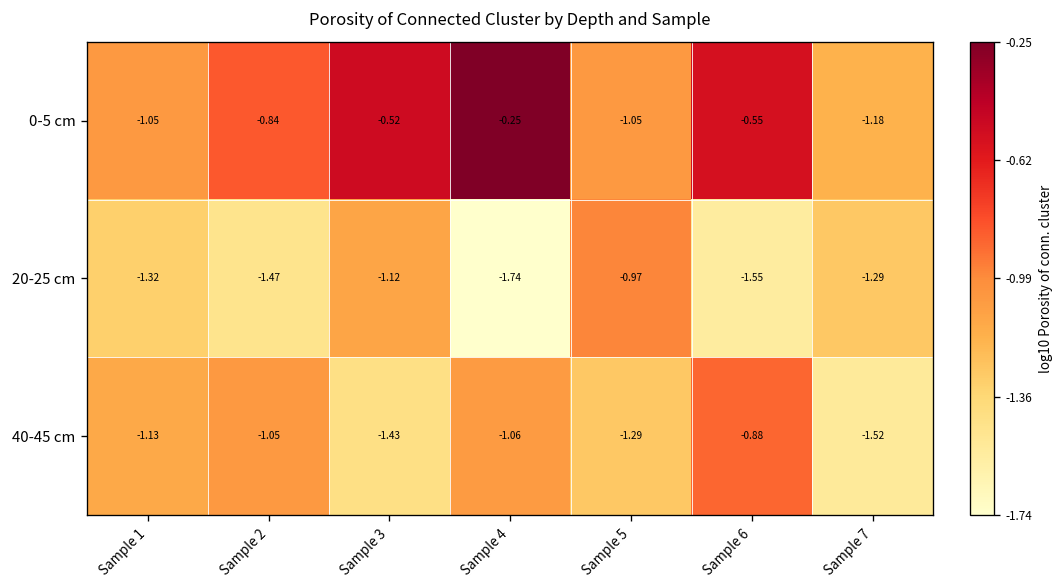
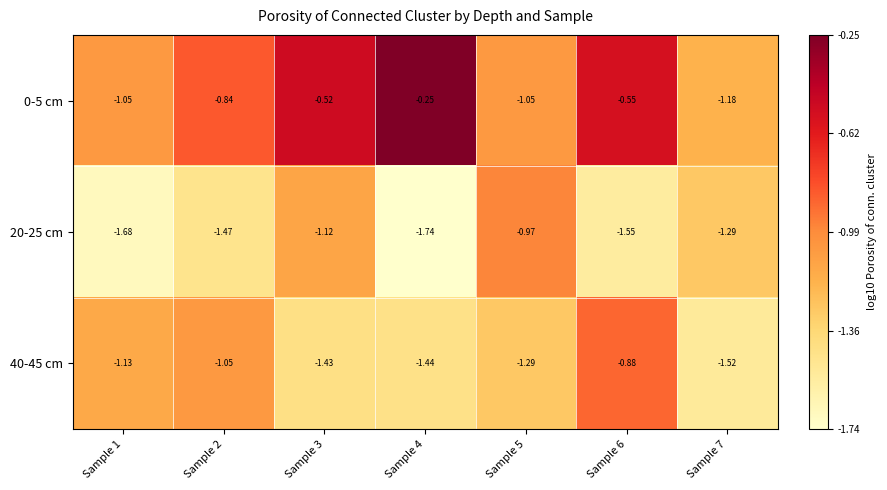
20-25 cm, Sample 1: -1.32 -> -1.68
40-45 cm, Sample 4: -1.06 -> -1.44
